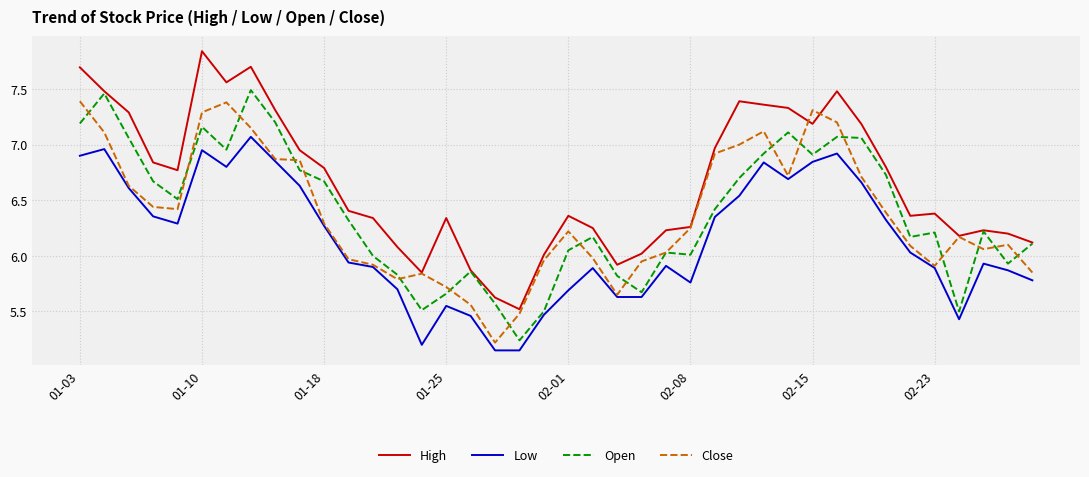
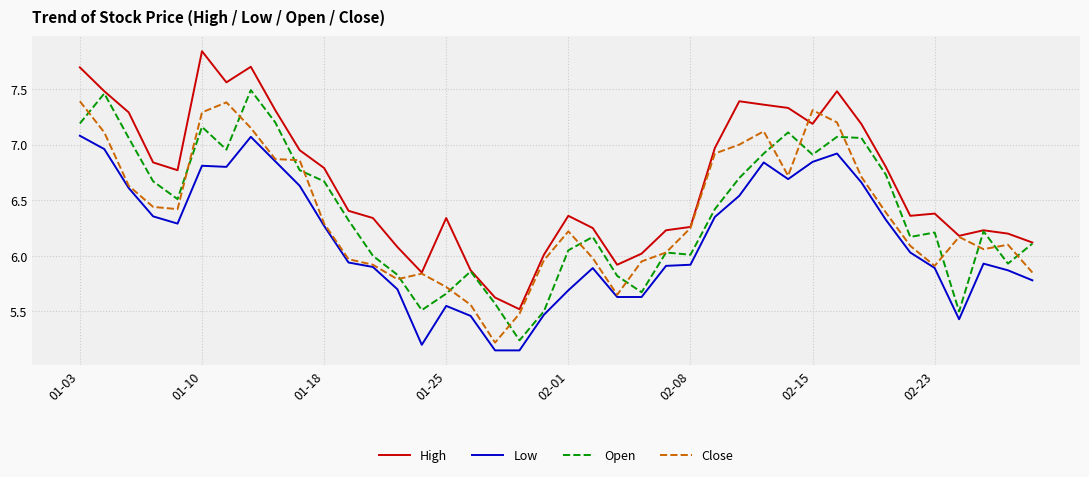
Low, 01-03: 6.90 -> 7.08
Low, 01-10: 6.95 -> 6.81
Low, 02-08: 5.76 -> 5.92
